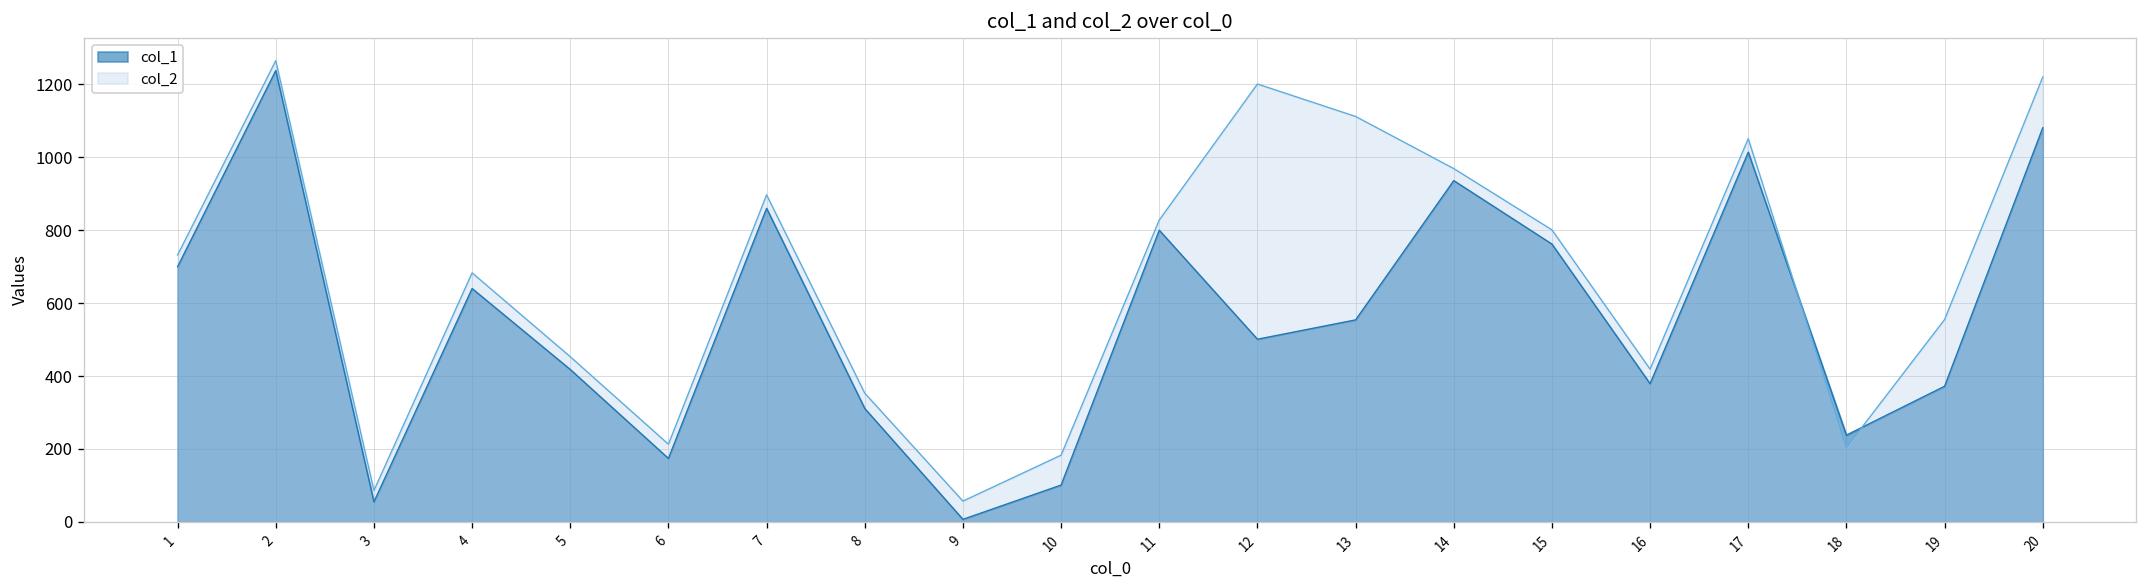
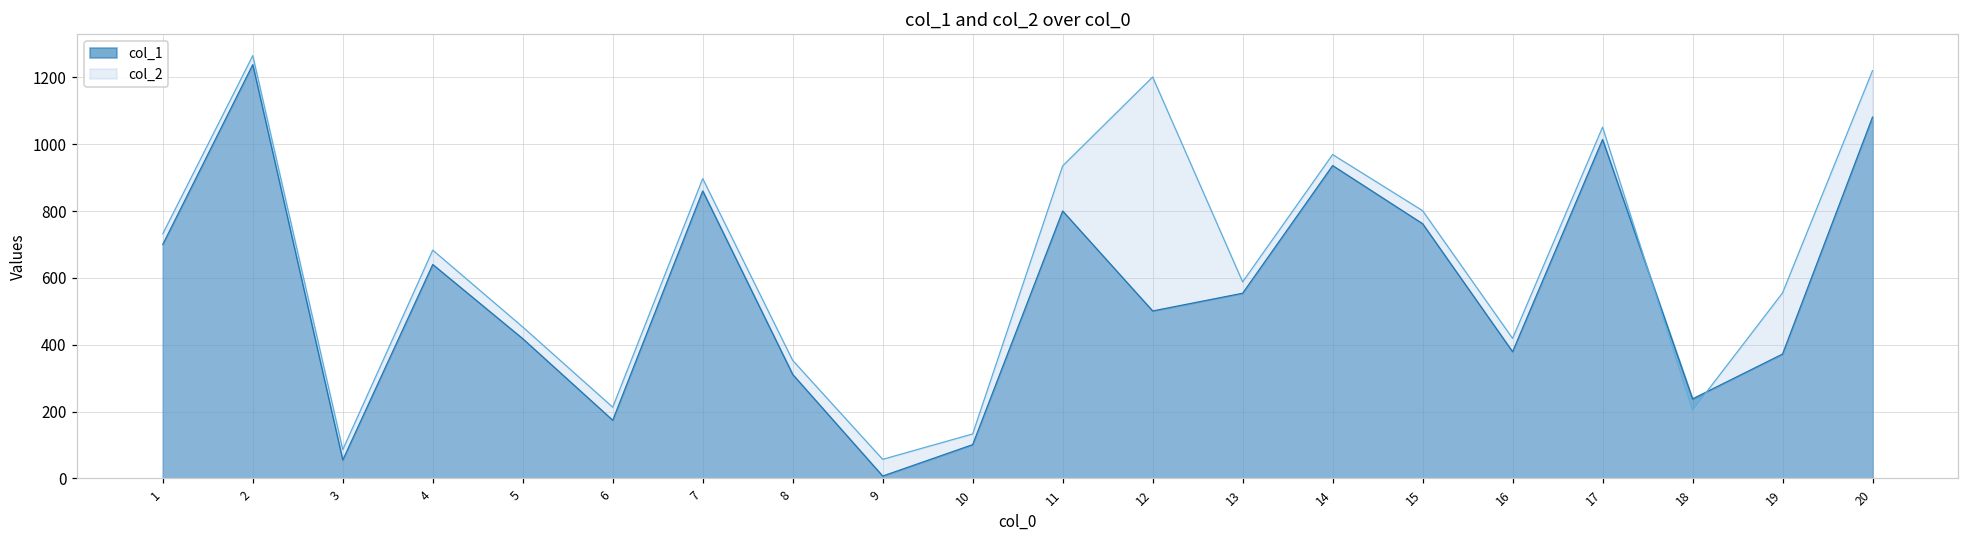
col_2, 10: 180 -> 130
col_2, 11: 830 -> 940
col_2, 13: 1110 -> 590
